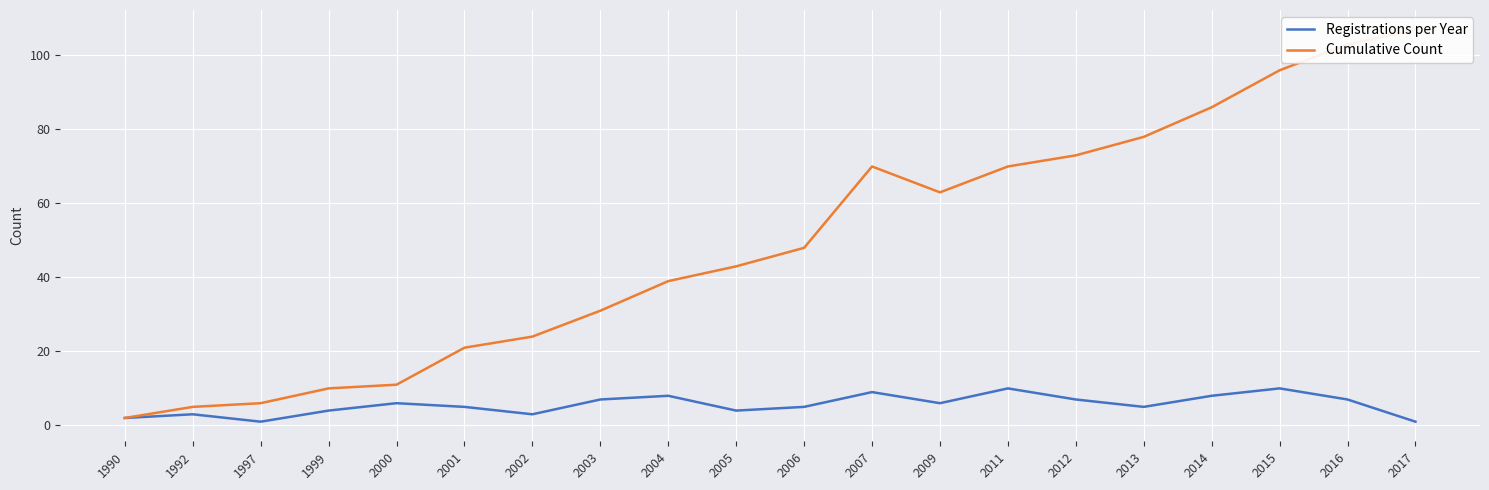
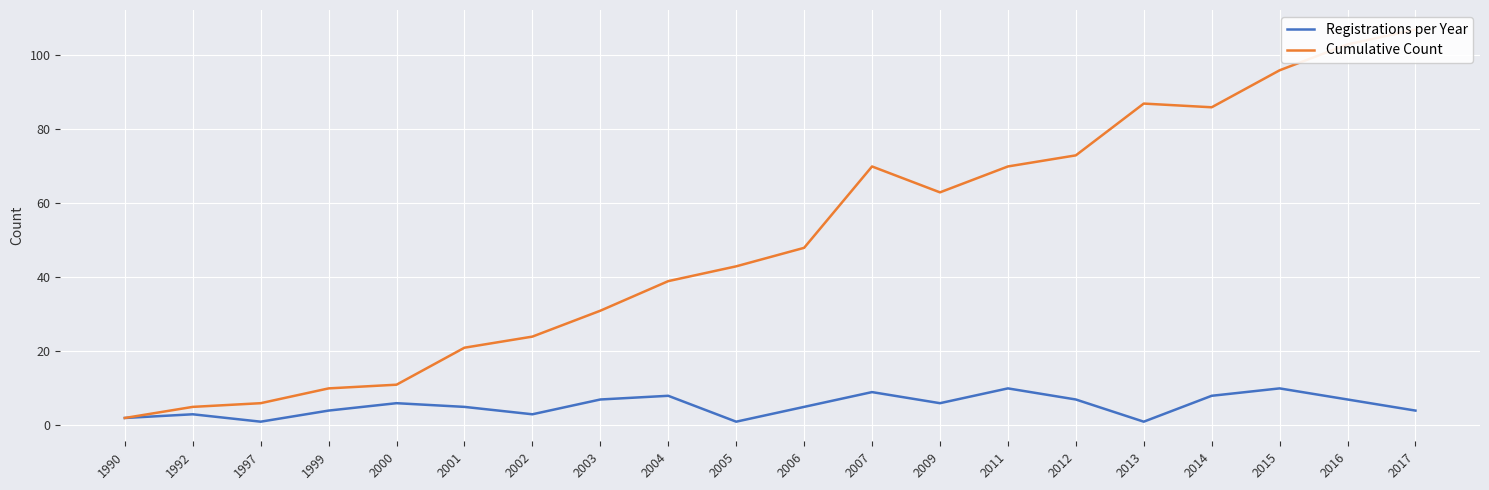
Registrations per Year, 2005: 4 -> 1
Registrations per Year, 2013: 5 -> 1
Cumulative Count, 2013: 78 -> 87
Registrations per Year, 2017: 1 -> 4
